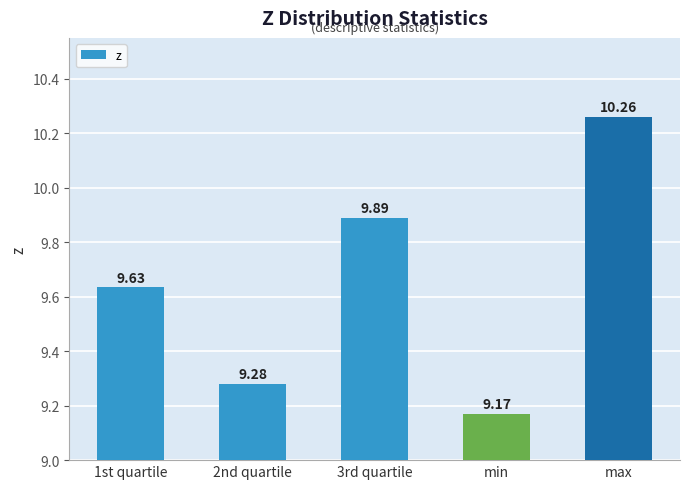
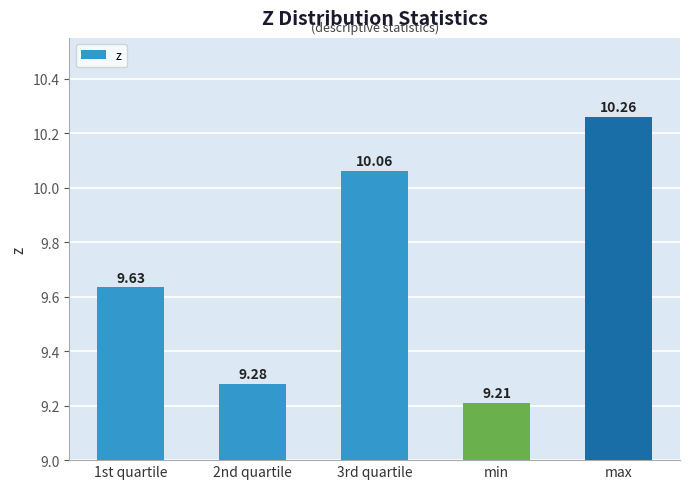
3rd quartile: 9.89 -> 10.06
min: 9.17 -> 9.21
